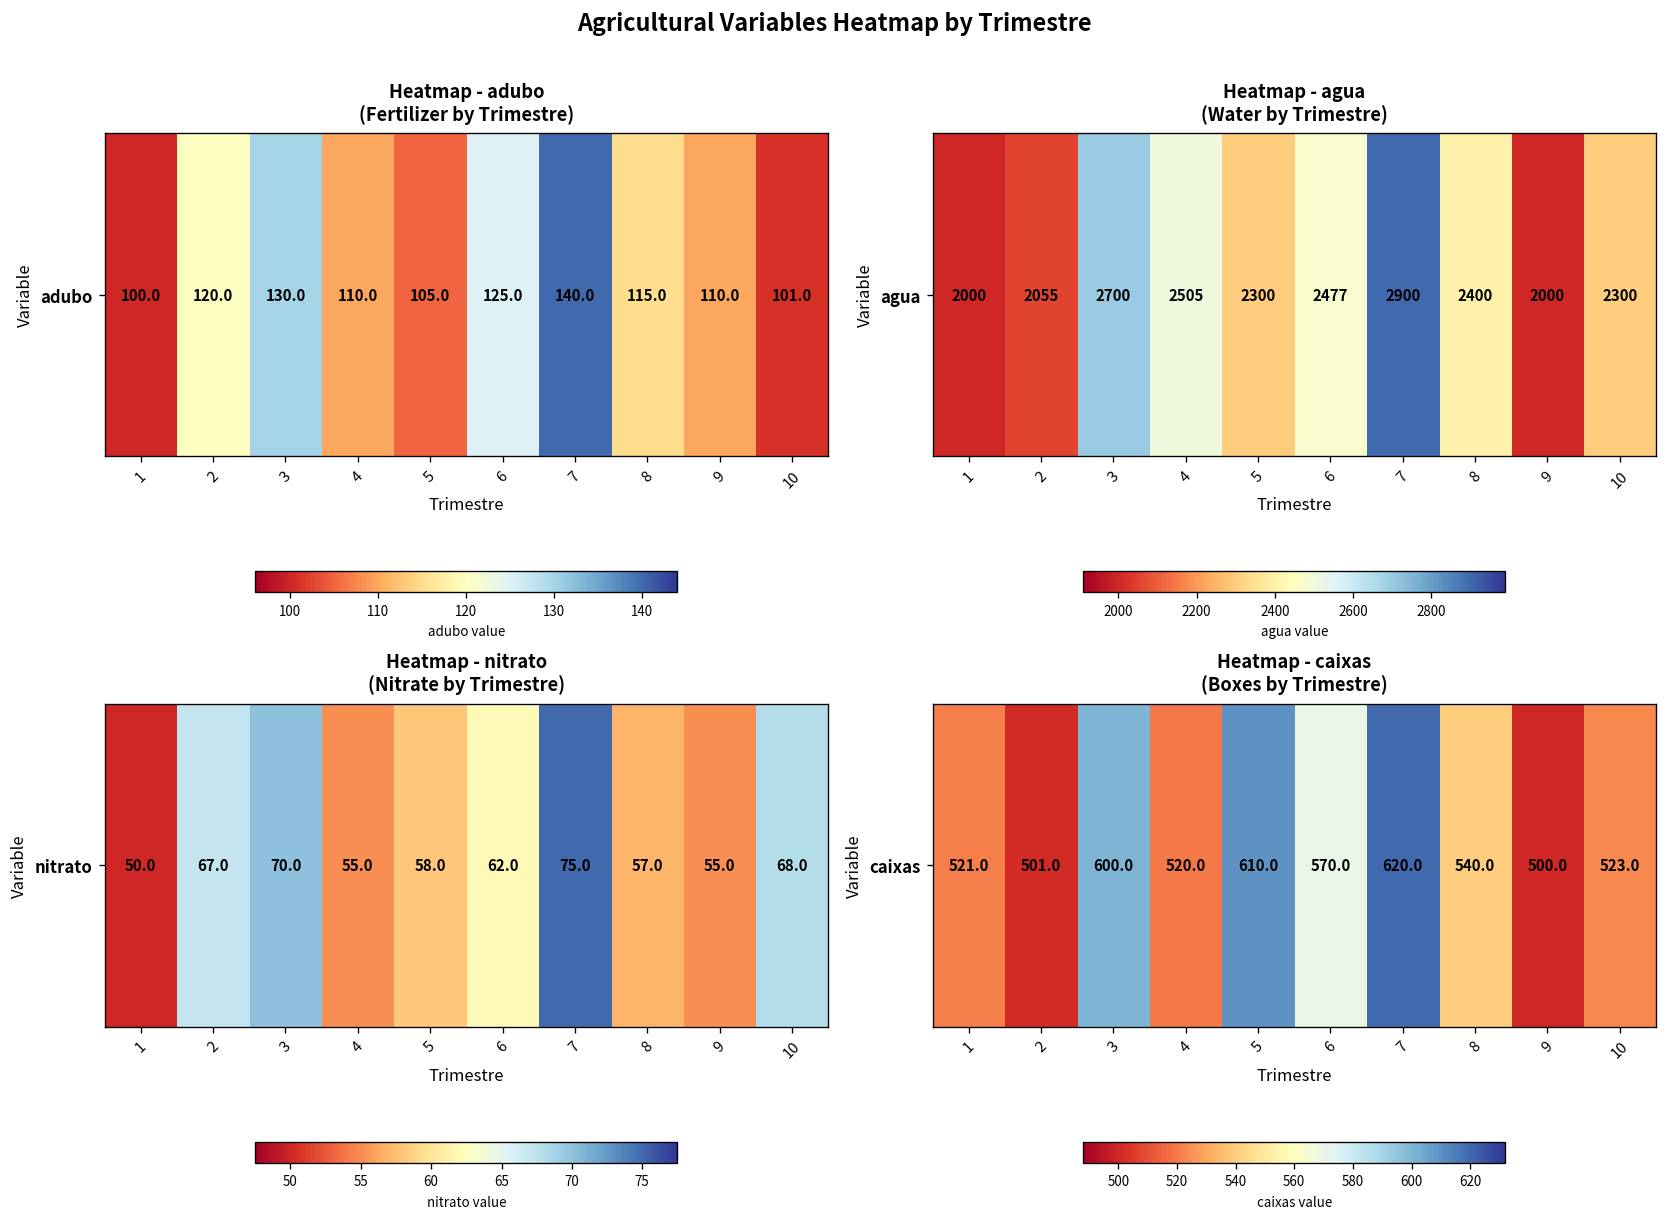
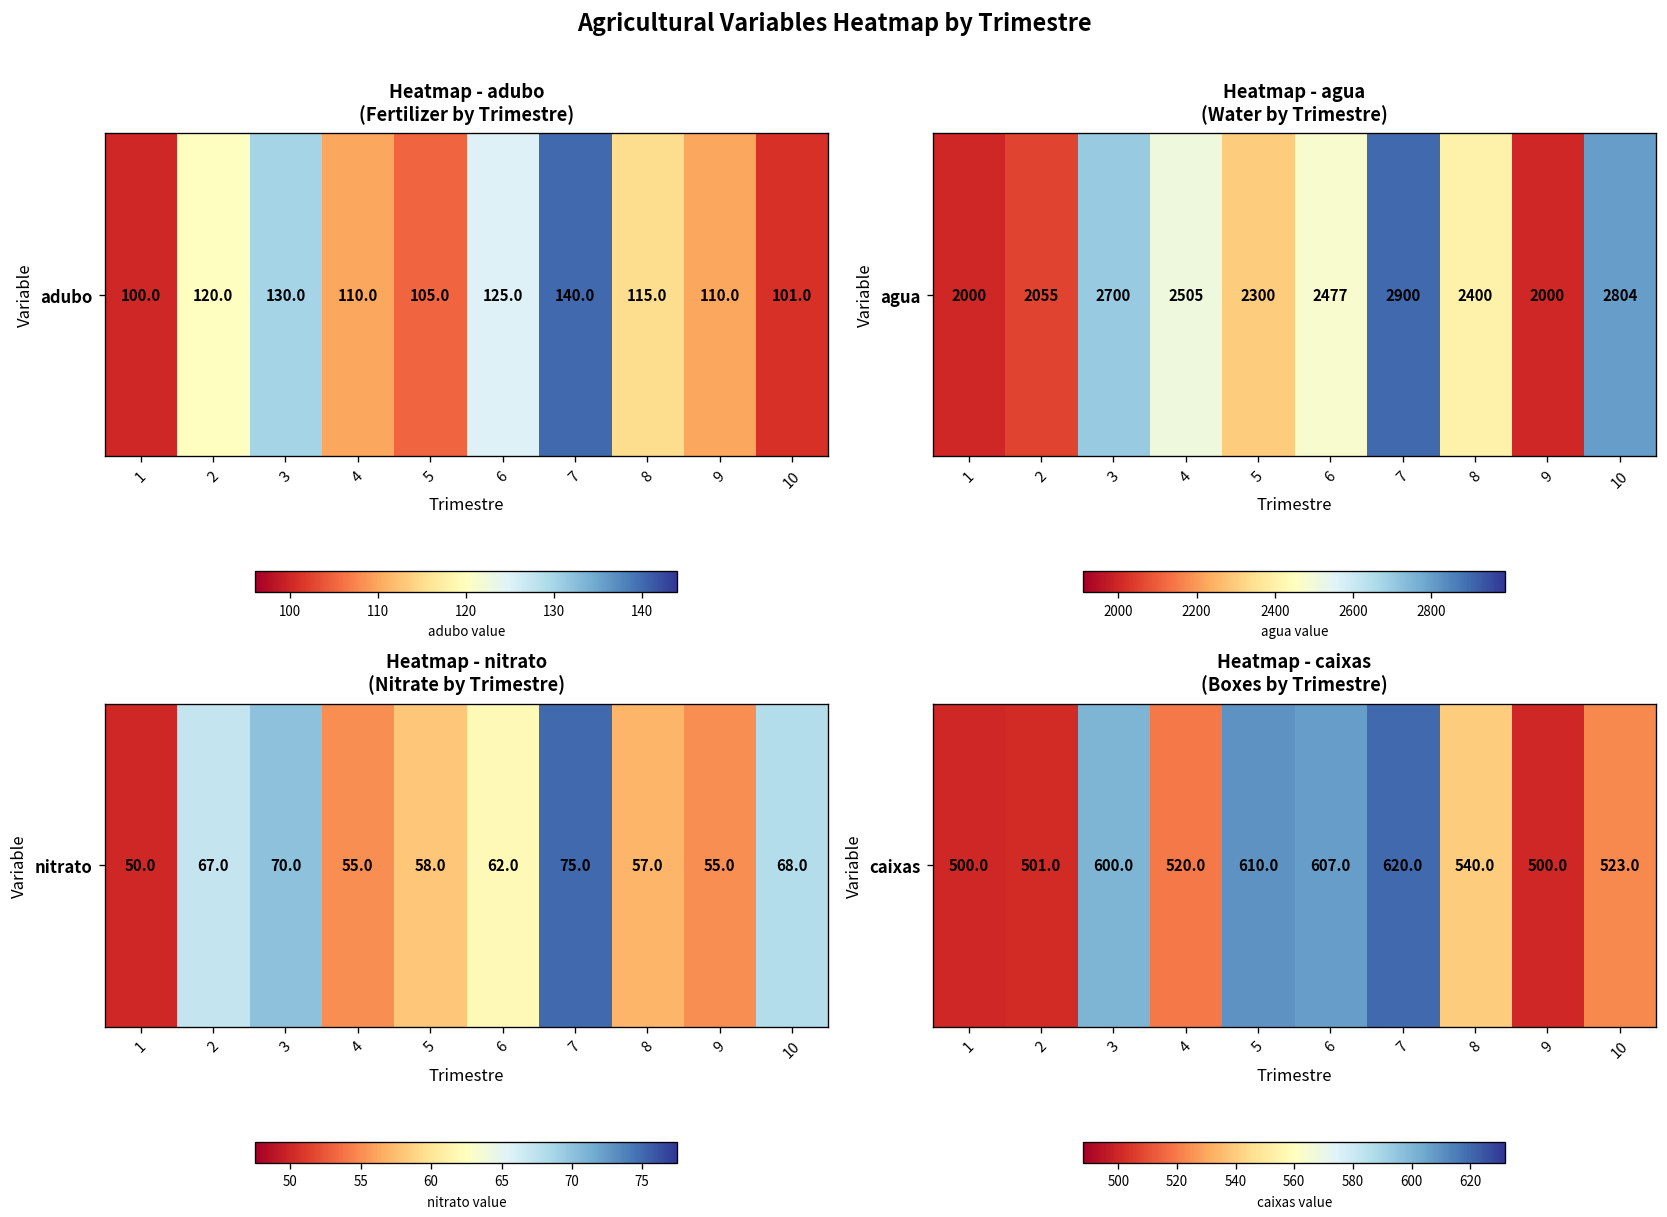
Heatmap - agua (Water by Trimestre), agua, 10: 2300 -> 2804
Heatmap - caixas (Boxes by Trimestre), caixas, 1: 521.0 -> 500.0
Heatmap - caixas (Boxes by Trimestre), caixas, 6: 570.0 -> 607.0
